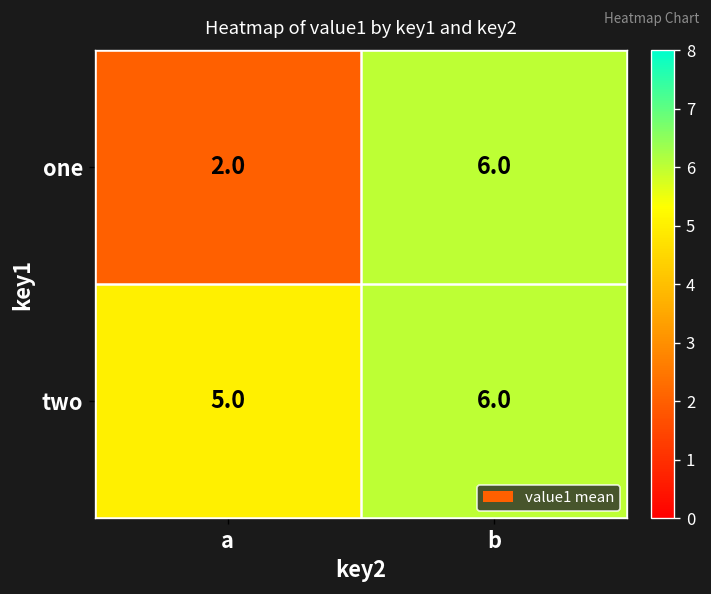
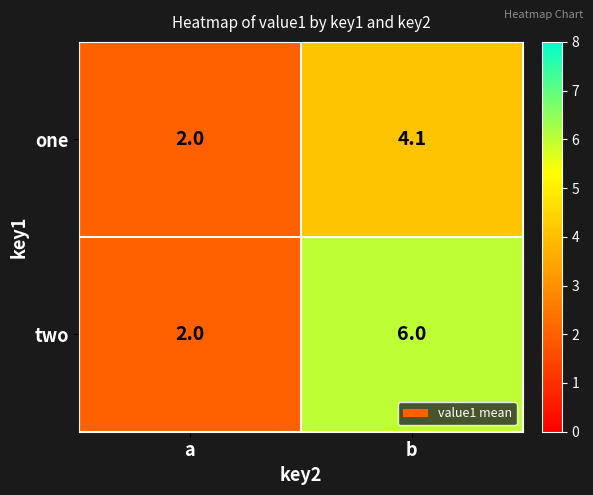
one, b: 6.0 -> 4.1
two, a: 5.0 -> 2.0
